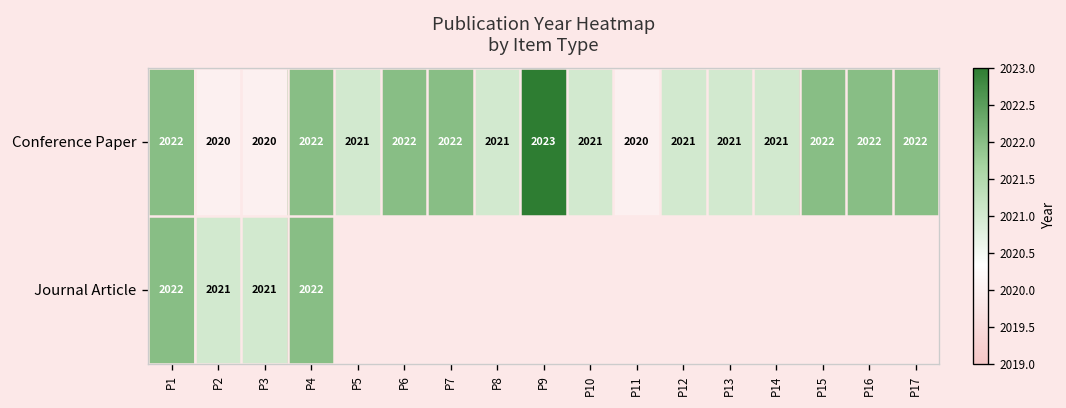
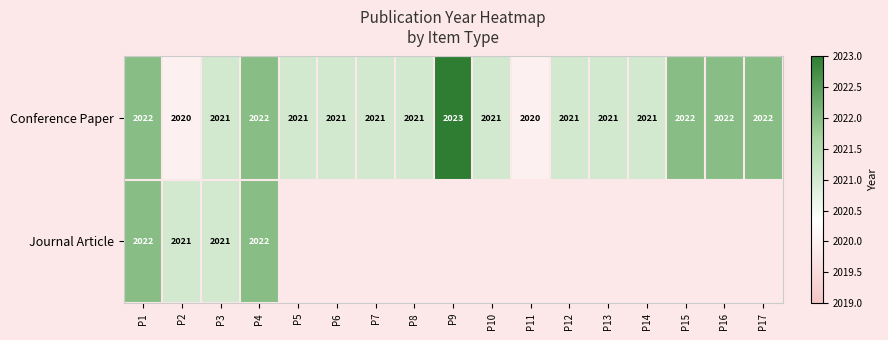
Conference Paper, P3: 2020 -> 2021
Conference Paper, P6: 2022 -> 2021
Conference Paper, P7: 2022 -> 2021
